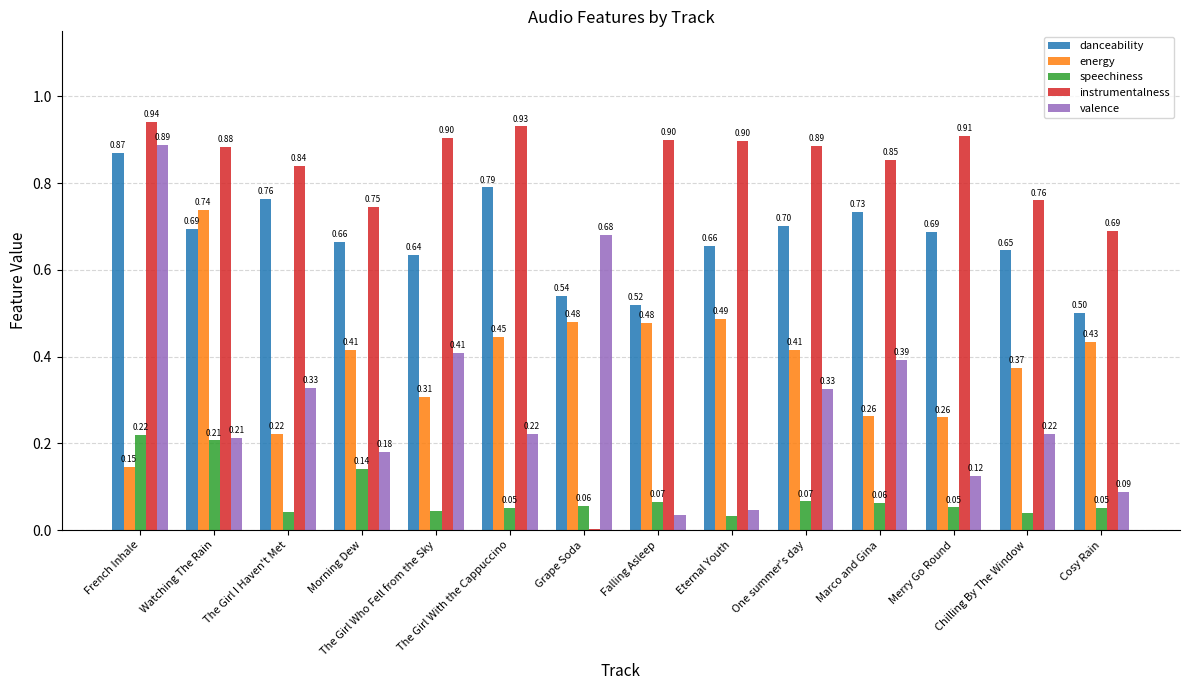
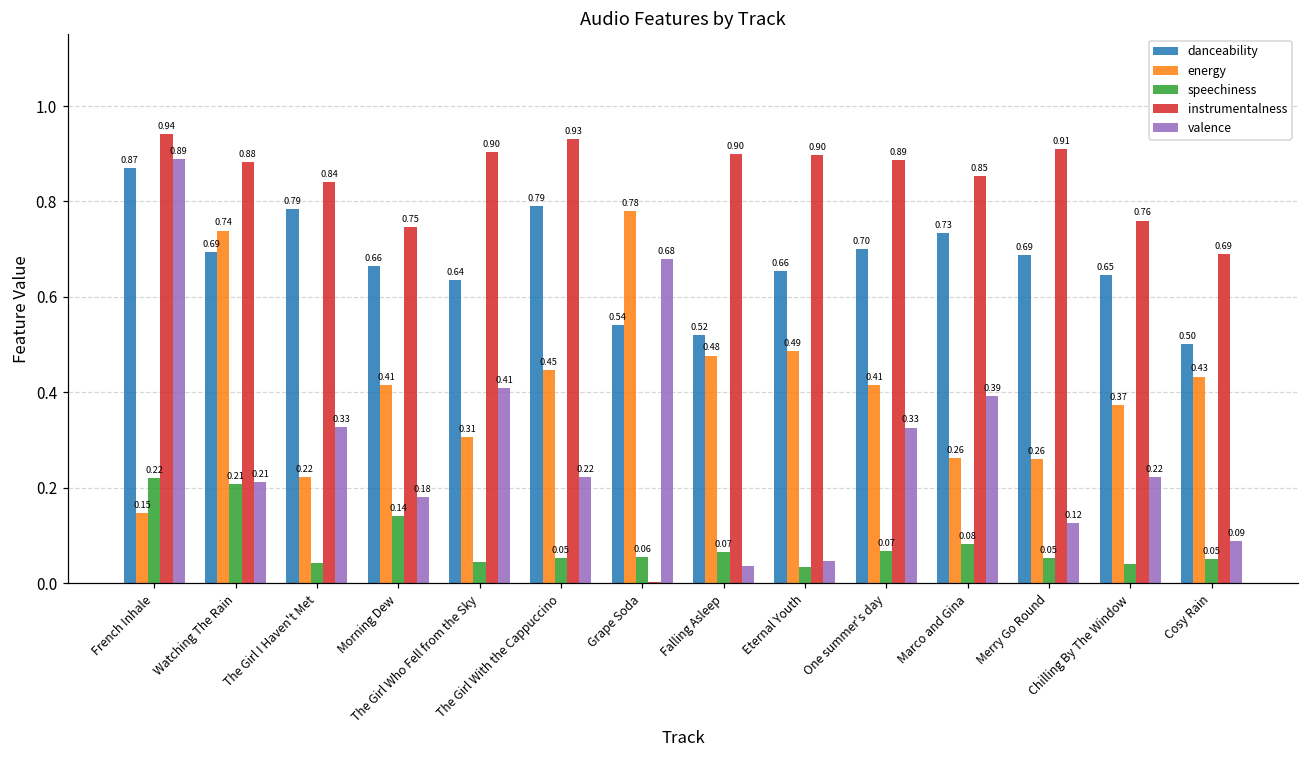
danceability, The Girl I Haven't Met: 0.76 -> 0.79
energy, Grape Soda: 0.48 -> 0.78
speechiness, Marco and Gina: 0.06 -> 0.08
